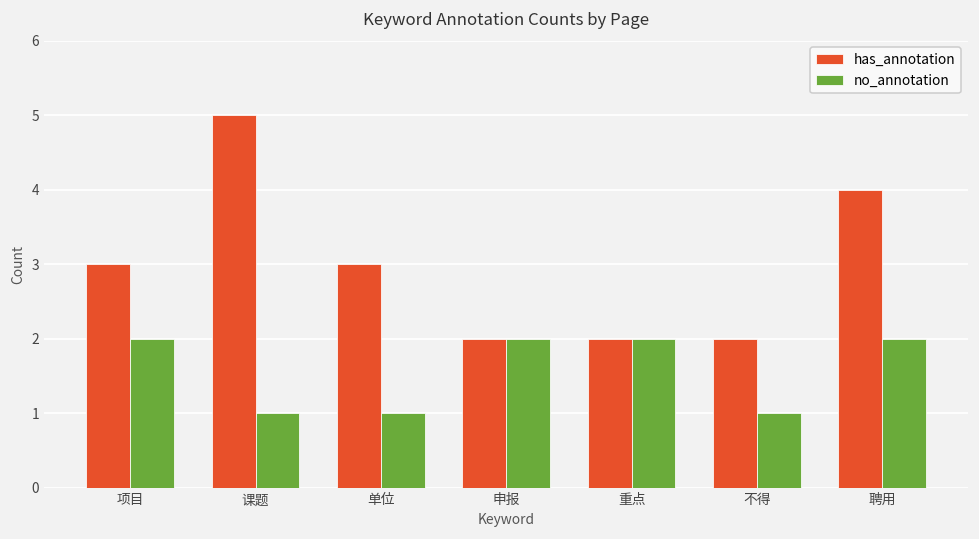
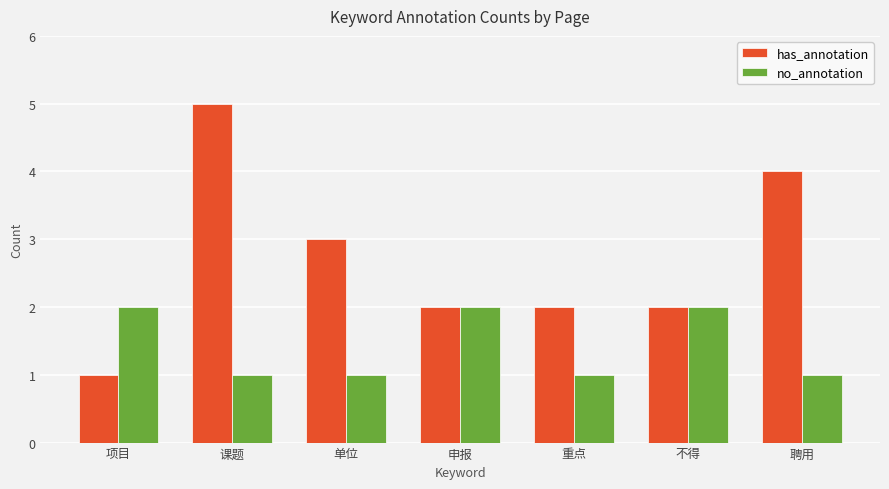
has_annotation, 项目: 3 -> 1
no_annotation, 重点: 2 -> 1
no_annotation, 不得: 1 -> 2
no_annotation, 聘用: 2 -> 1
